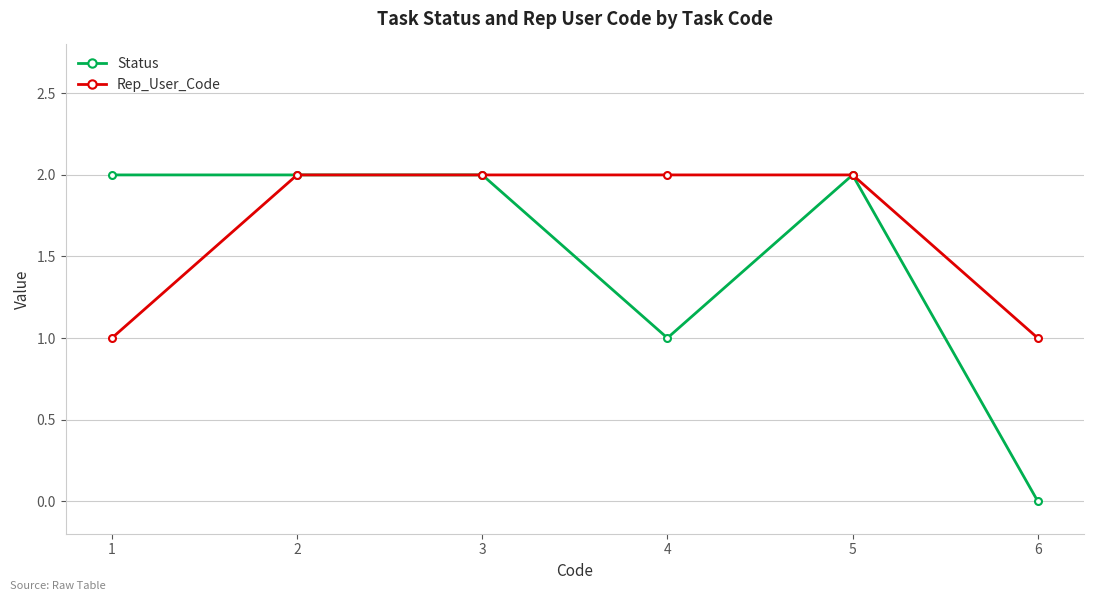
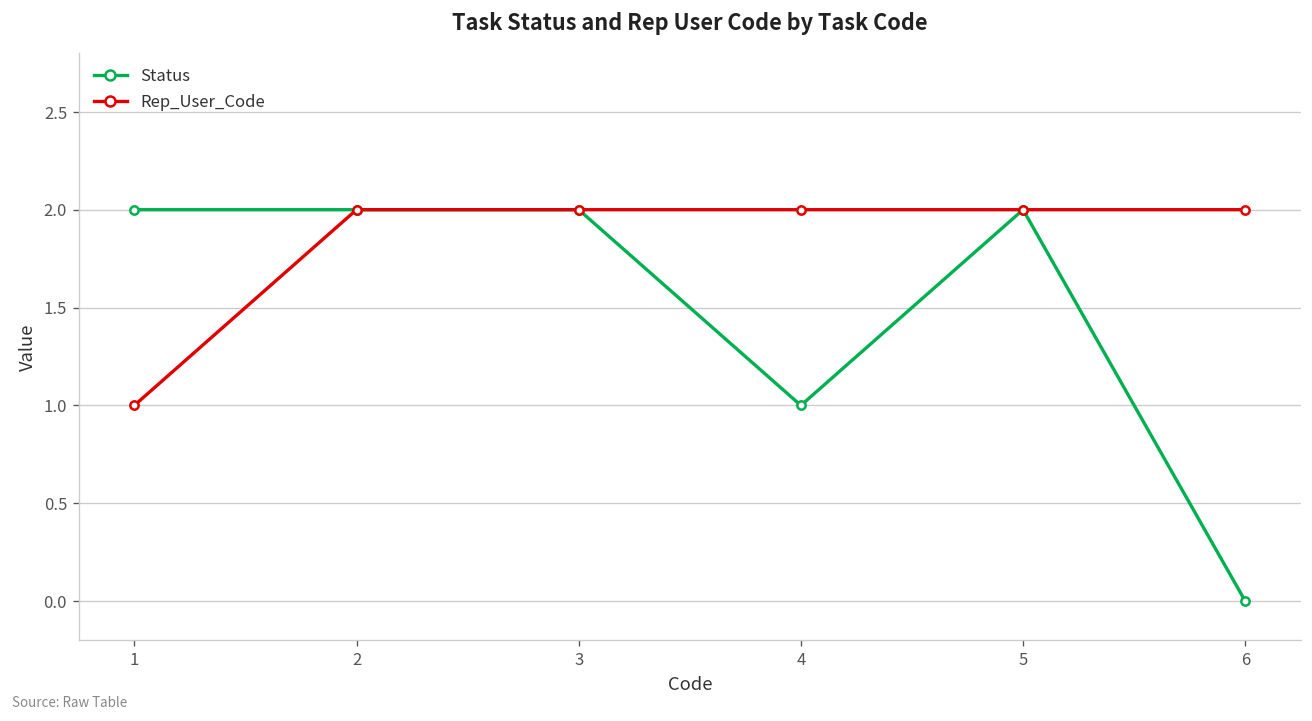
Rep_User_Code, 6: 1 -> 2
